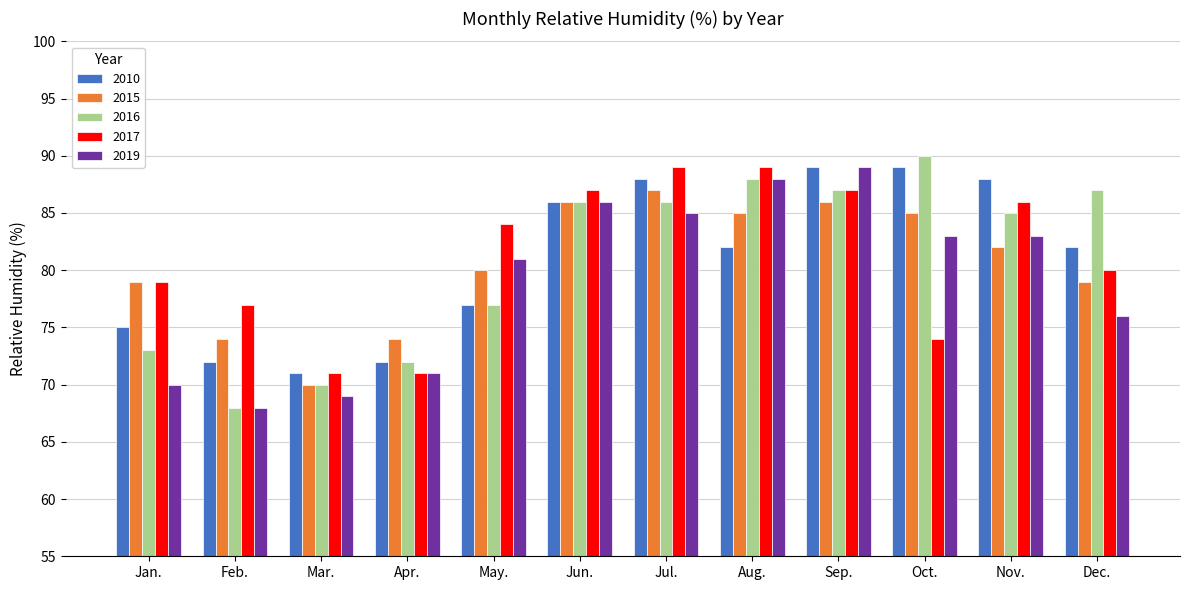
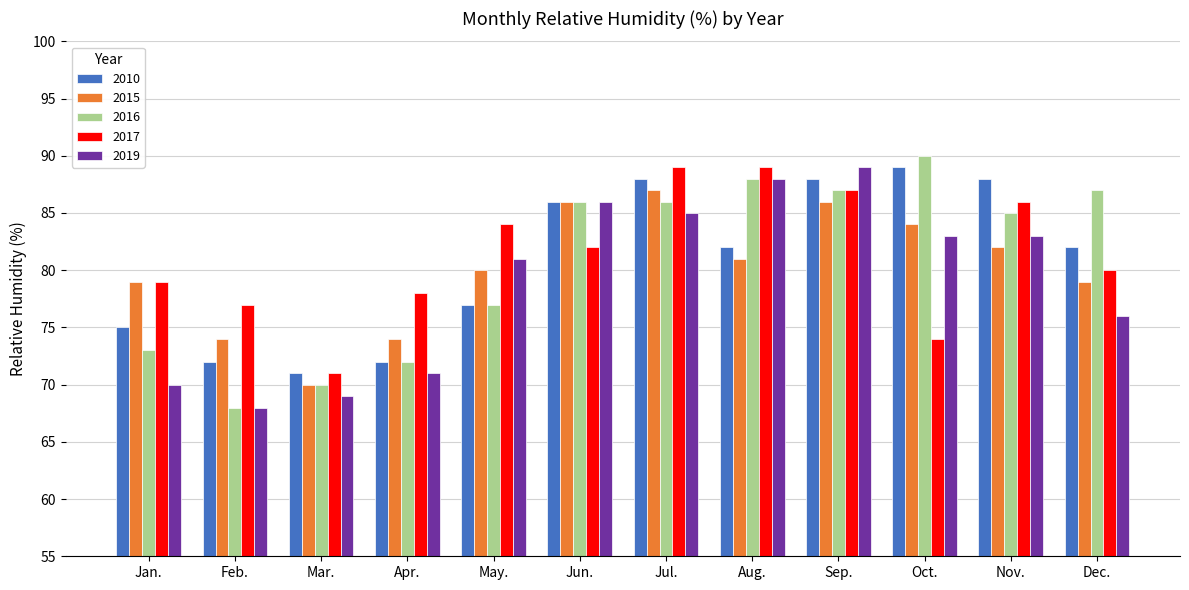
2017, Apr.: 71 -> 78
2017, Jun.: 87 -> 82
2015, Aug.: 85 -> 81
2010, Sep.: 89 -> 88
2015, Oct.: 85 -> 84
